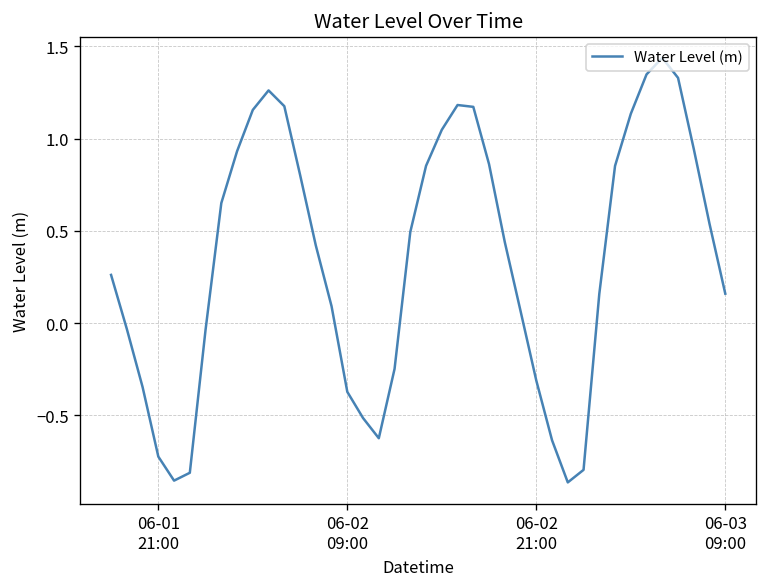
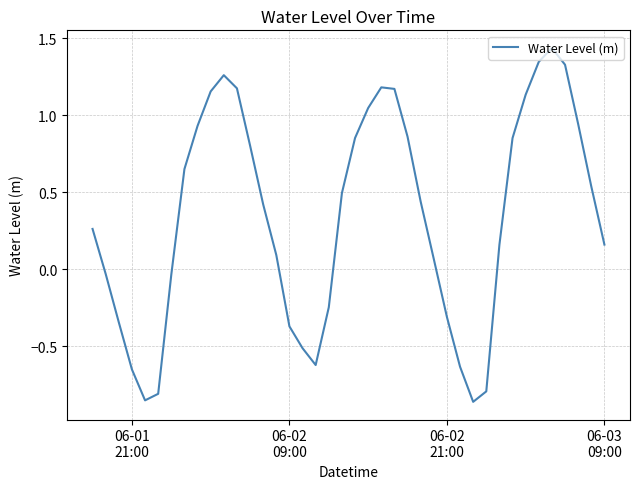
06-01 21:00: -0.72 -> -0.65
